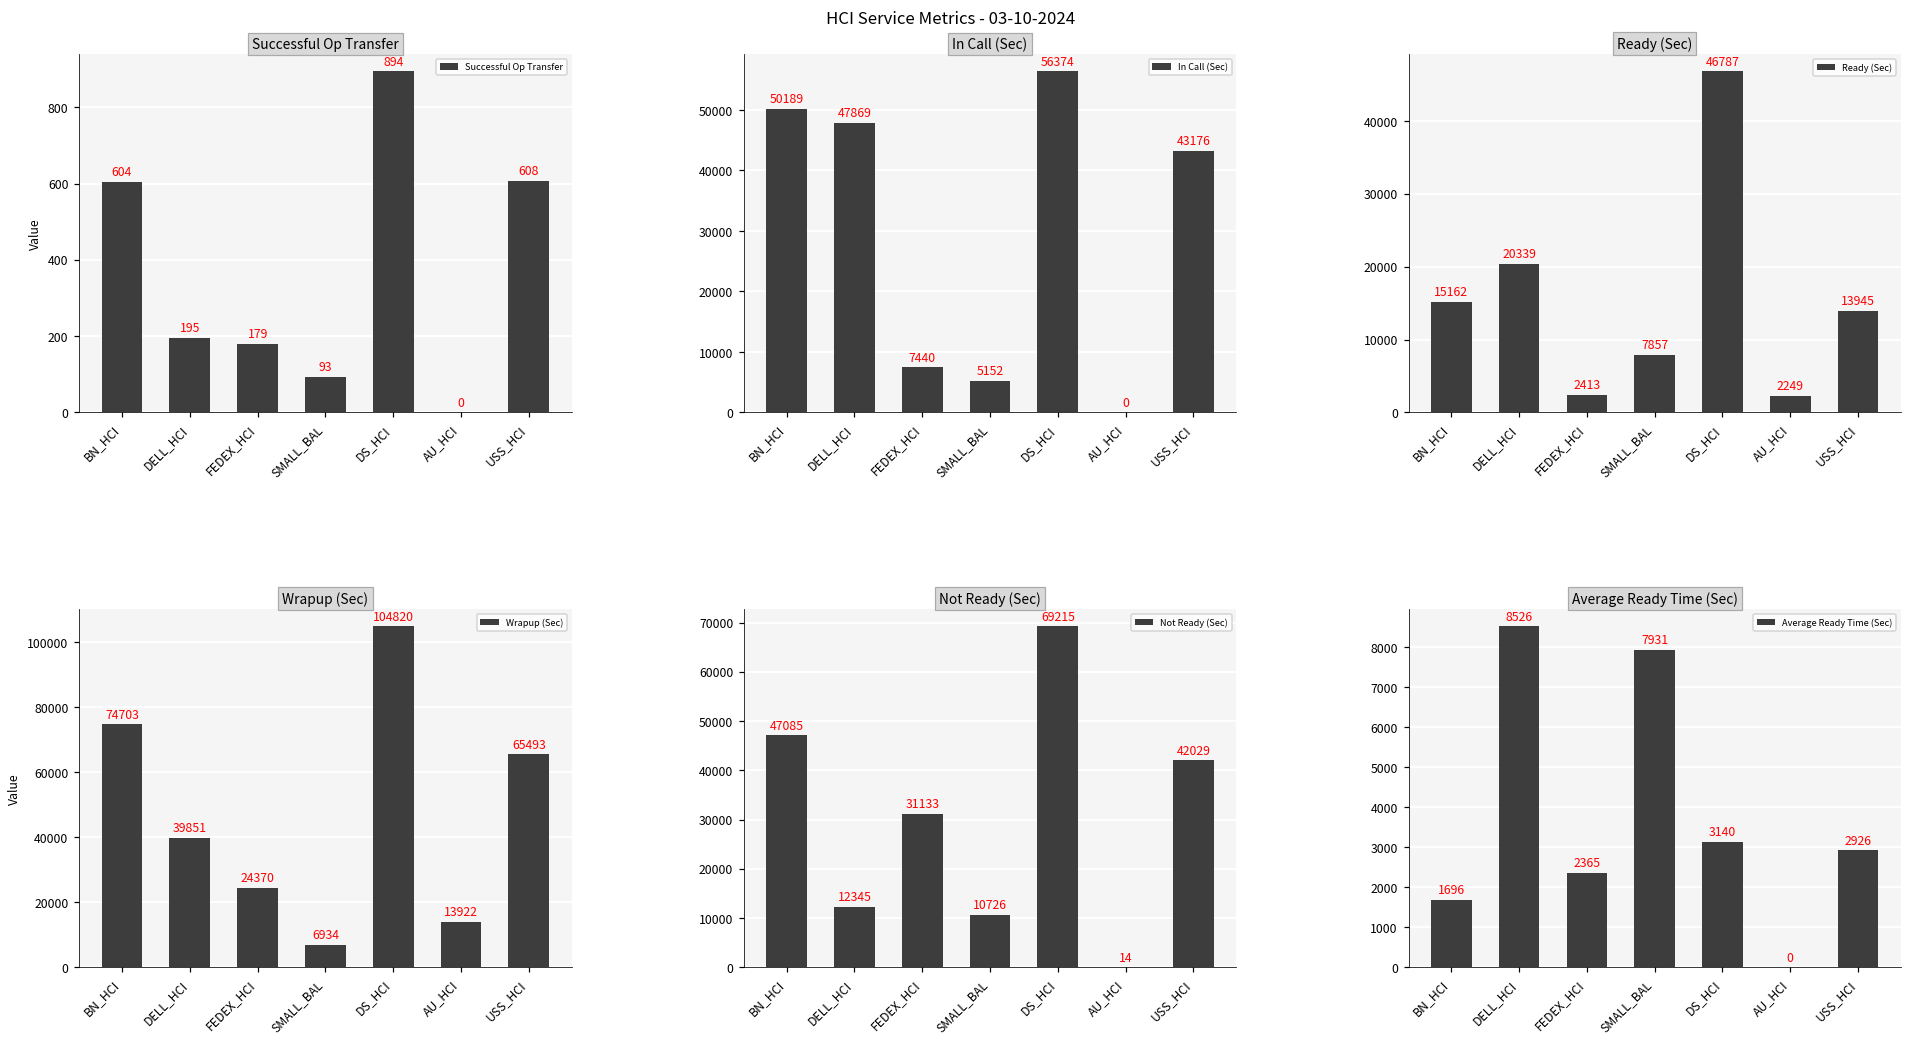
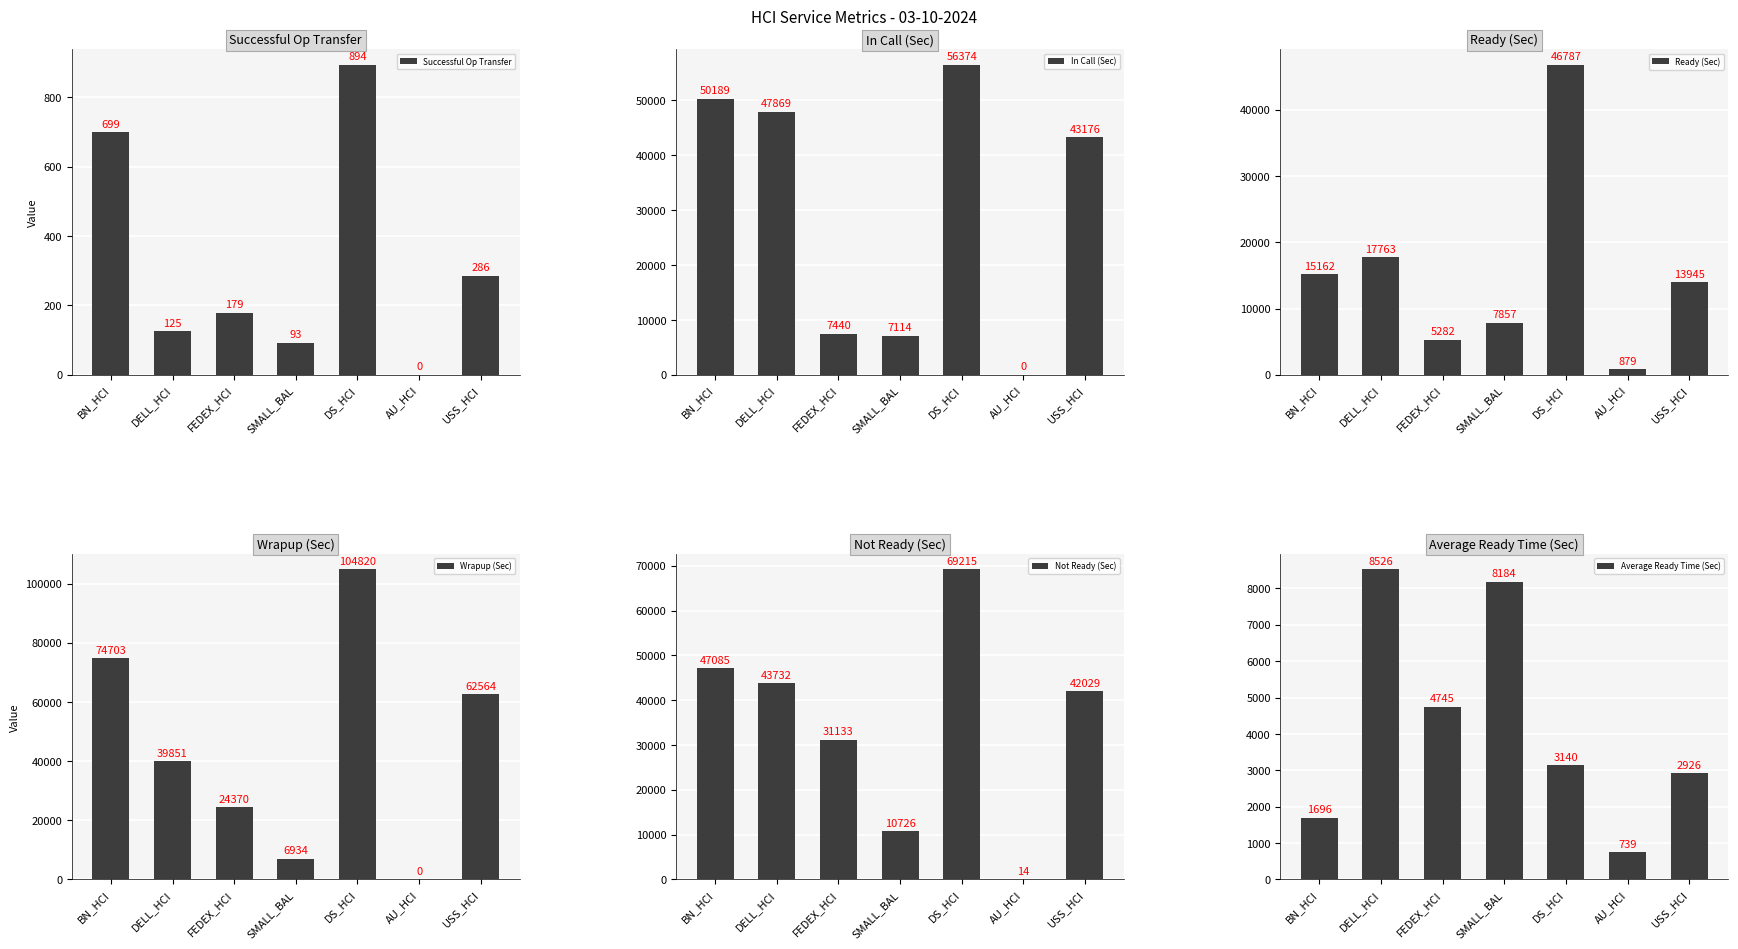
Successful Op Transfer, BN_HCI: 604 -> 699
Successful Op Transfer, DELL_HCI: 195 -> 125
Successful Op Transfer, USS_HCI: 608 -> 286
In Call (Sec), SMALL_BAL: 5152 -> 7114
Ready (Sec), DELL_HCI: 20339 -> 17763
Ready (Sec), FEDEX_HCI: 2413 -> 5282
Ready (Sec), AU_HCI: 2249 -> 879
Wrapup (Sec), AU_HCI: 13922 -> 0
Wrapup (Sec), USS_HCI: 65493 -> 62564
Not Ready (Sec), DELL_HCI: 12345 -> 43732
Average Ready Time (Sec), FEDEX_HCI: 2365 -> 4745
Average Ready Time (Sec), SMALL_BAL: 7931 -> 8184
Average Ready Time (Sec), AU_HCI: 0 -> 739
